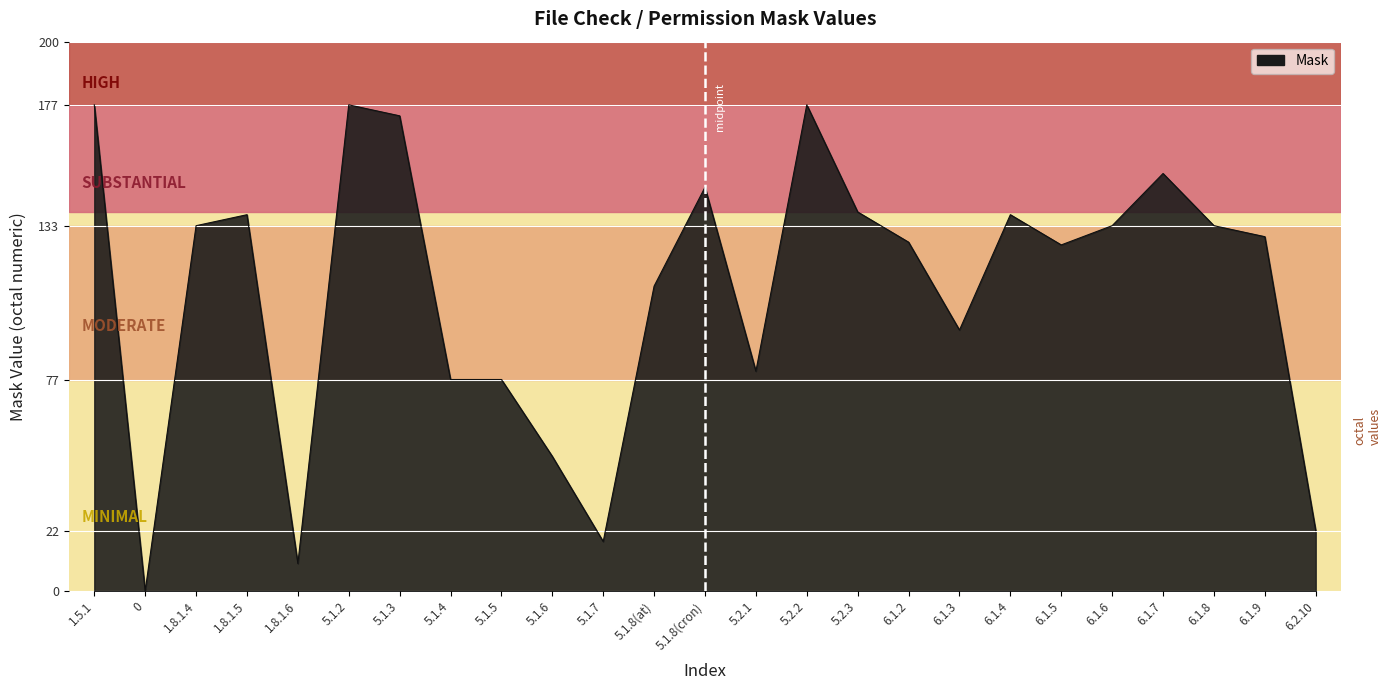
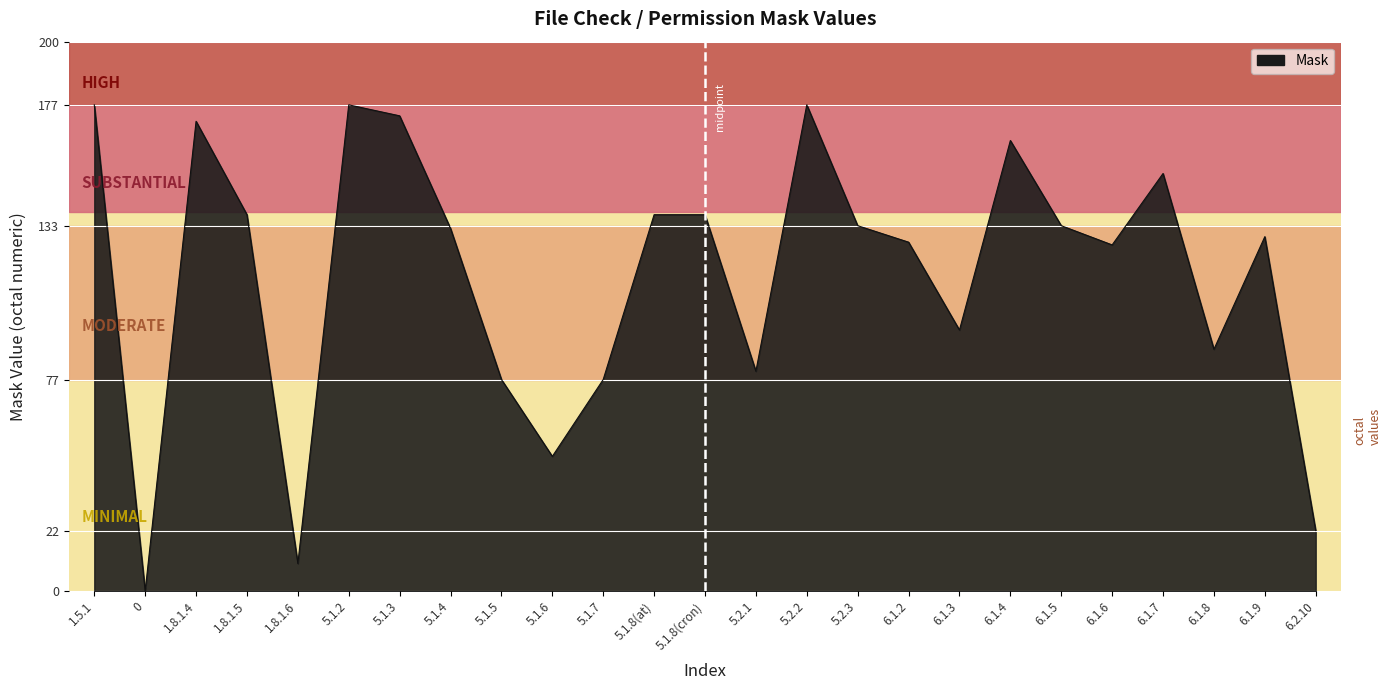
1.8.1.4: 133 -> 171
5.1.4: 77 -> 132
5.1.7: 18 -> 77
5.1.8(at): 111 -> 137
5.1.8(cron): 147 -> 137
5.2.3: 138 -> 133
6.1.4: 137 -> 164
6.1.5: 126 -> 133
6.1.6: 133 -> 126
6.1.8: 133 -> 88
